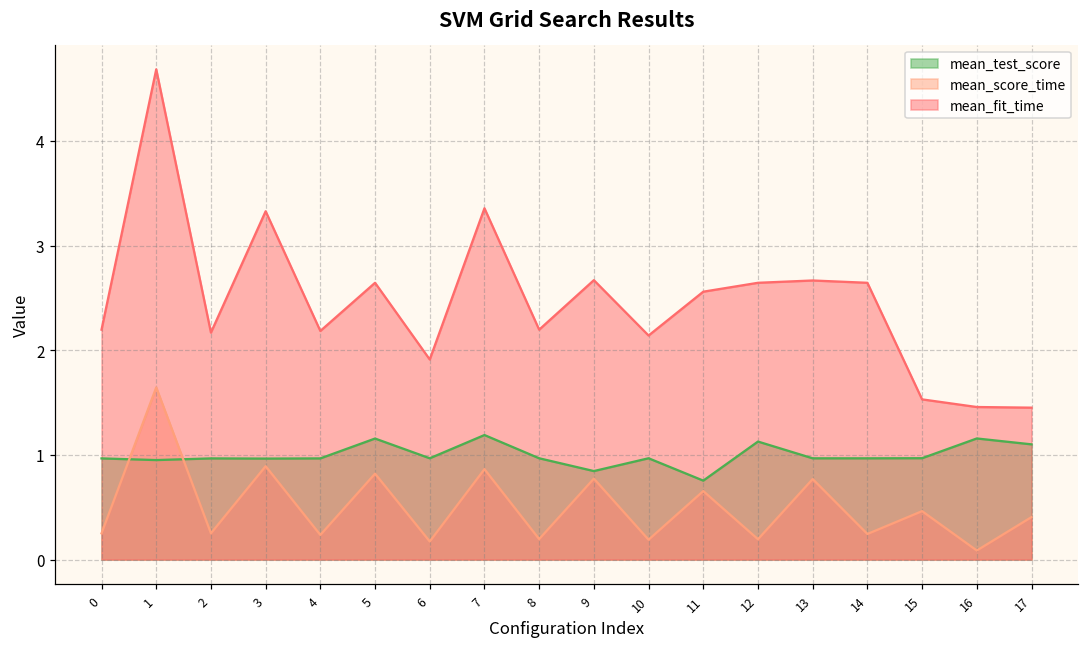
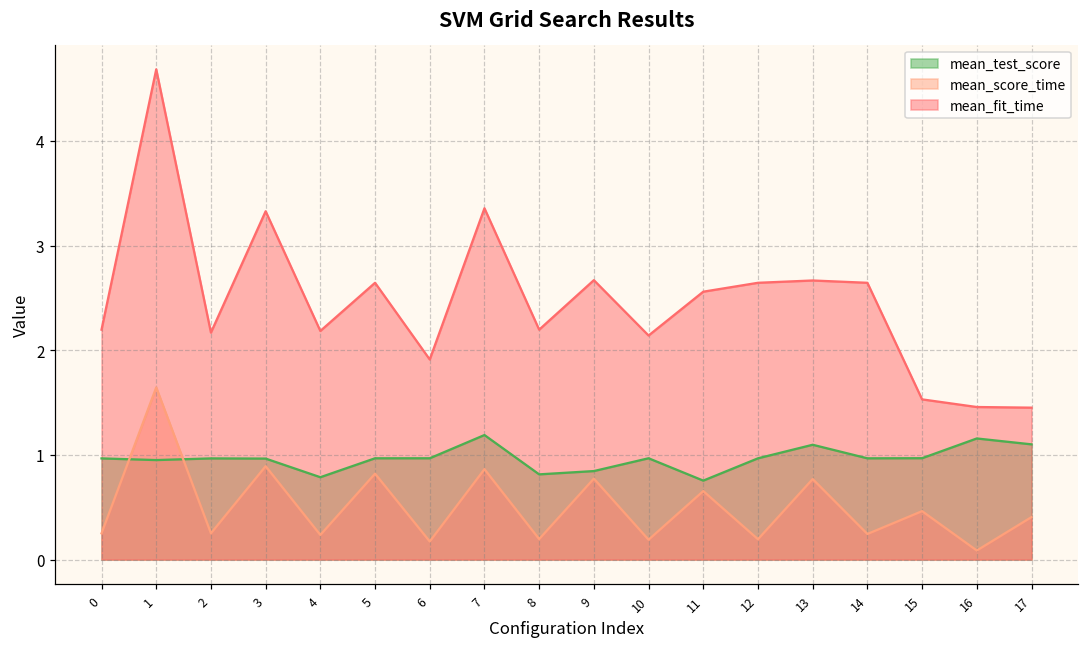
mean_test_score, 4: 1.0 -> 0.8
mean_test_score, 5: 1.2 -> 1.0
mean_test_score, 8: 1.0 -> 0.8
mean_test_score, 12: 1.1 -> 1.0
mean_test_score, 13: 1.0 -> 1.1
